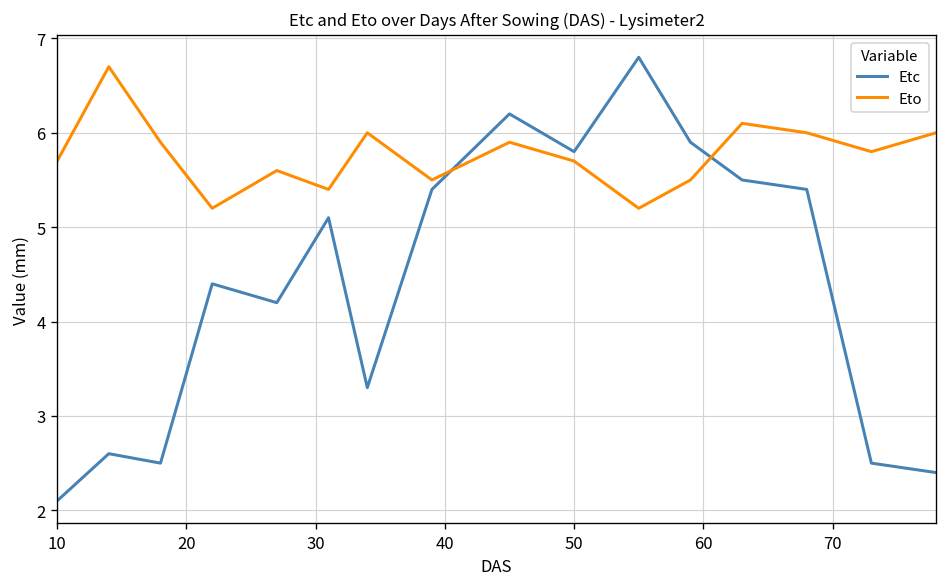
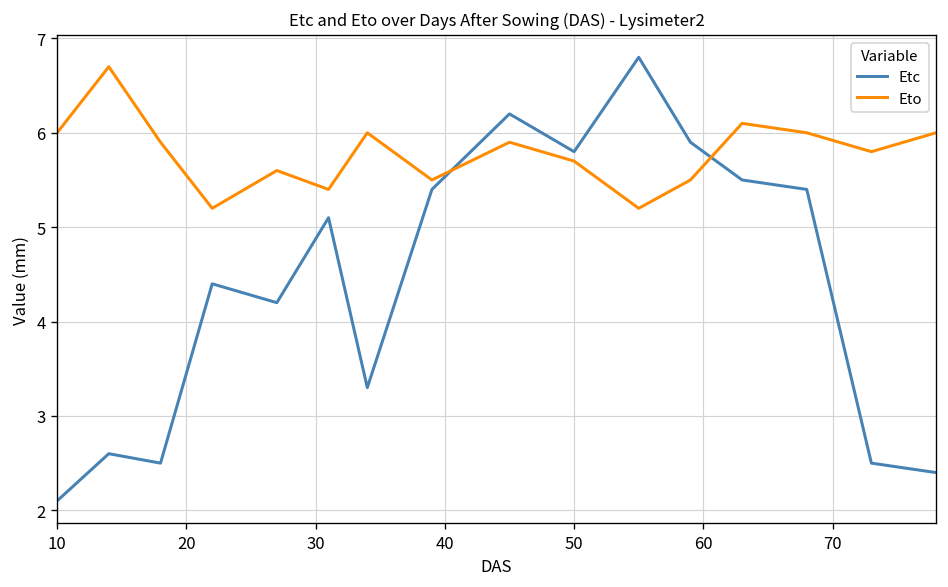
Eto, 10: 5.7 -> 6.0
